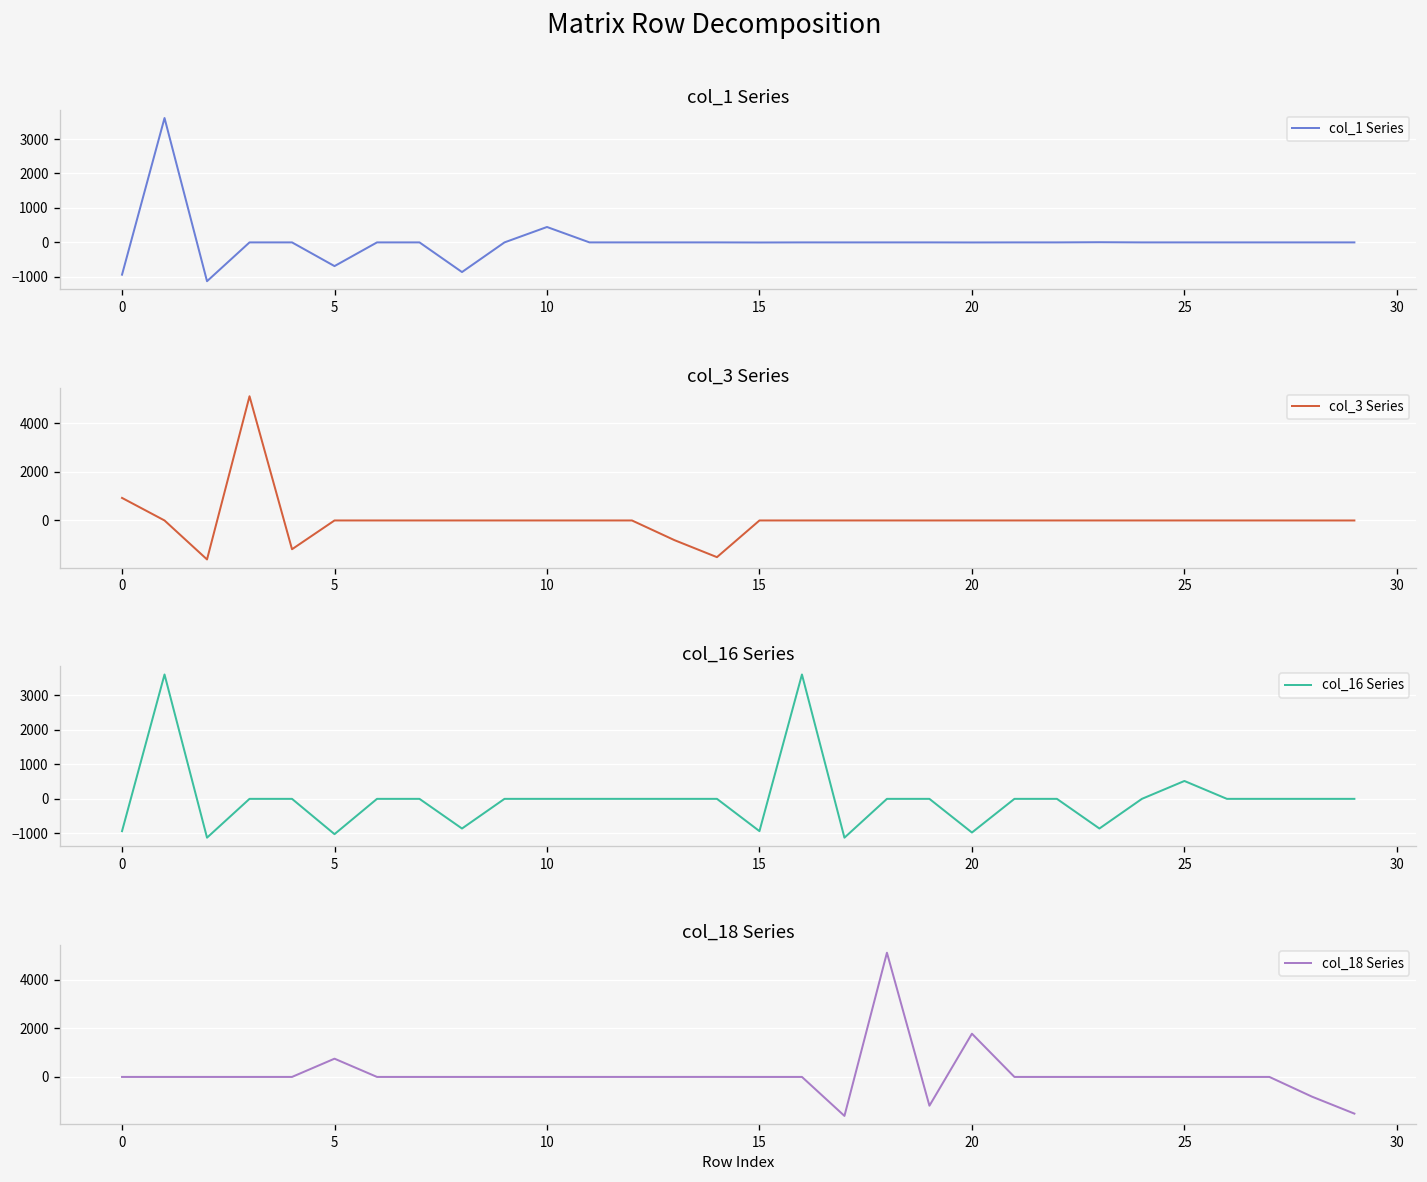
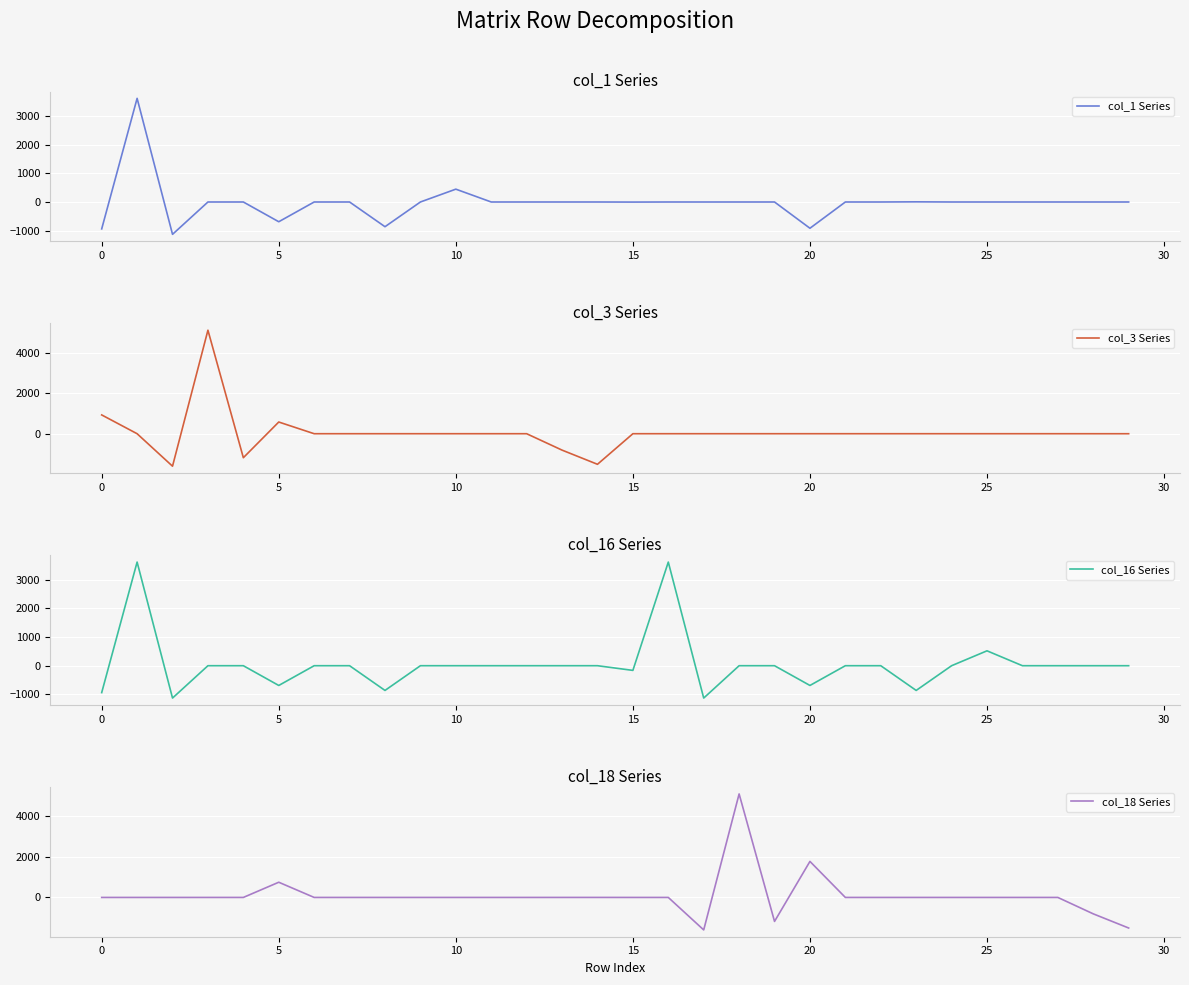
col_1 Series, 20: 0 -> -900
col_3 Series, 5: 0 -> 600
col_16 Series, 5: -1000 -> -700
col_16 Series, 15: -900 -> -200
col_16 Series, 20: -1000 -> -700
